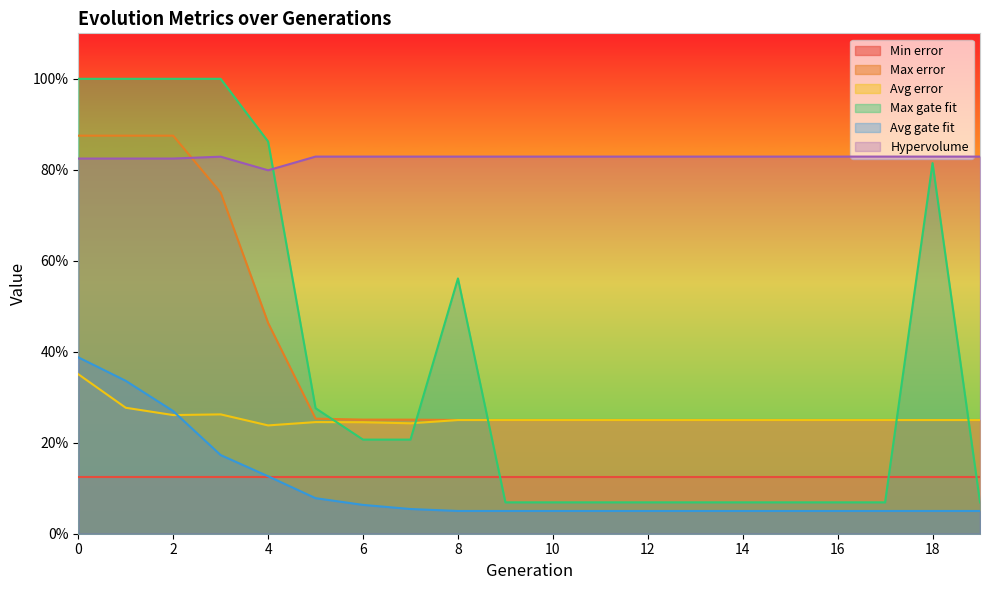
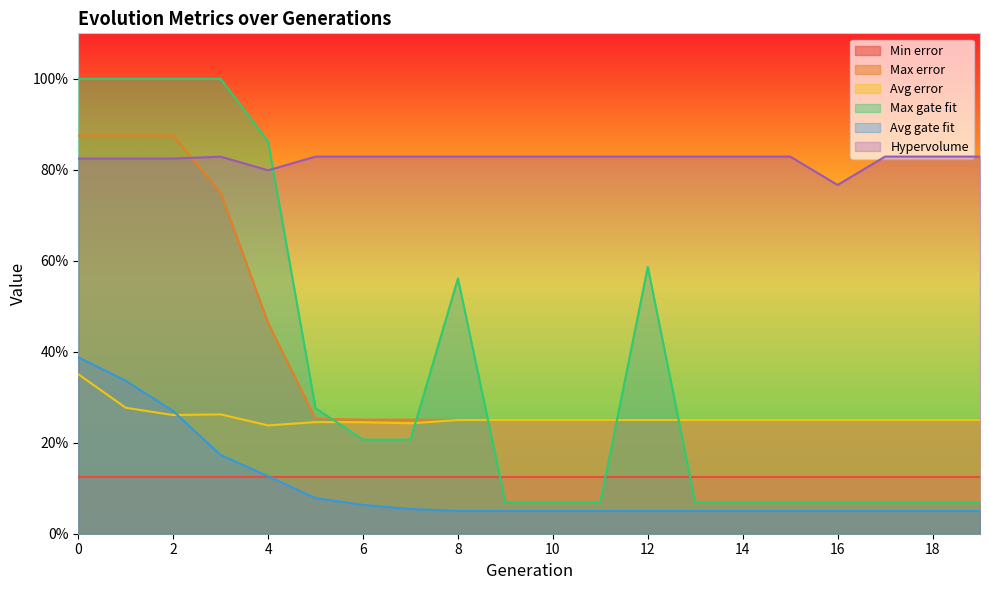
Max gate fit, 12: 7% -> 59%
Hypervolume, 16: 83% -> 77%
Max gate fit, 18: 81% -> 7%
